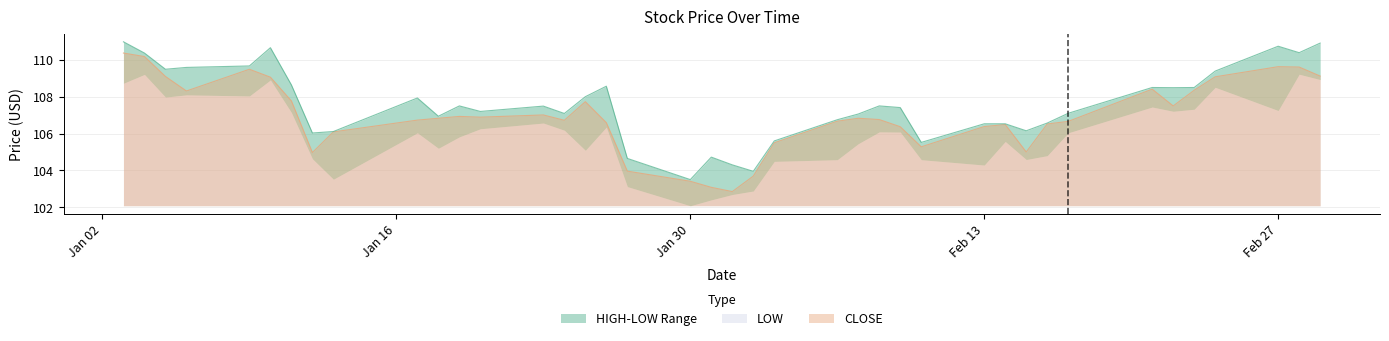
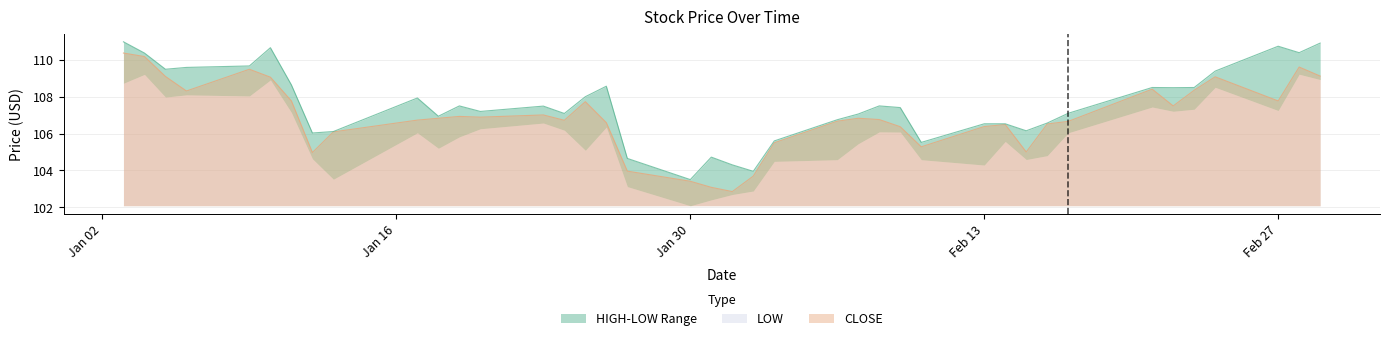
CLOSE, Feb 27: 109.6 -> 107.8
